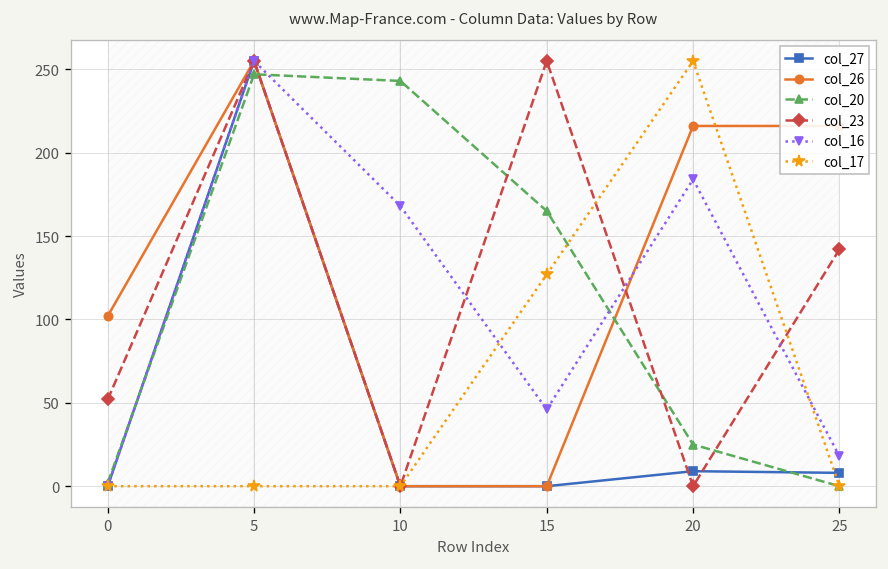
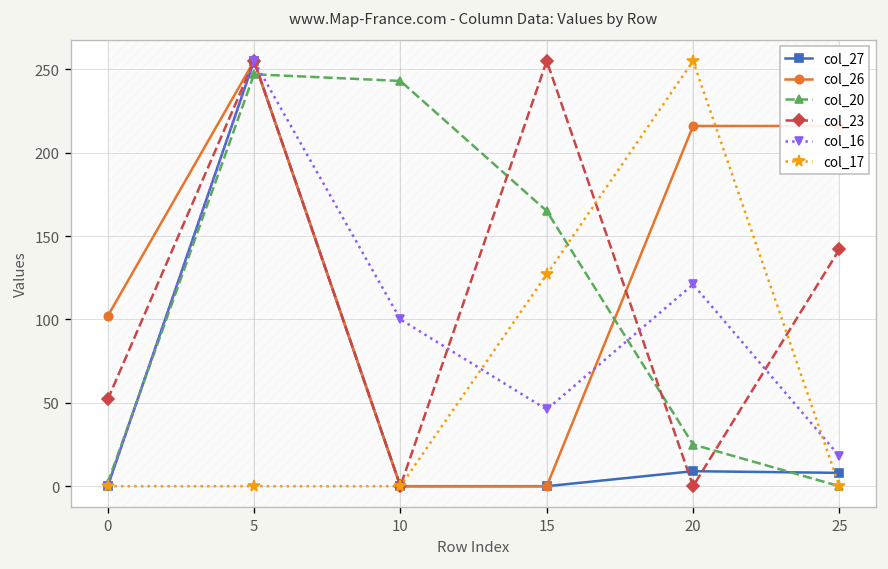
col_16, 10: 168 -> 100
col_16, 20: 184 -> 121
